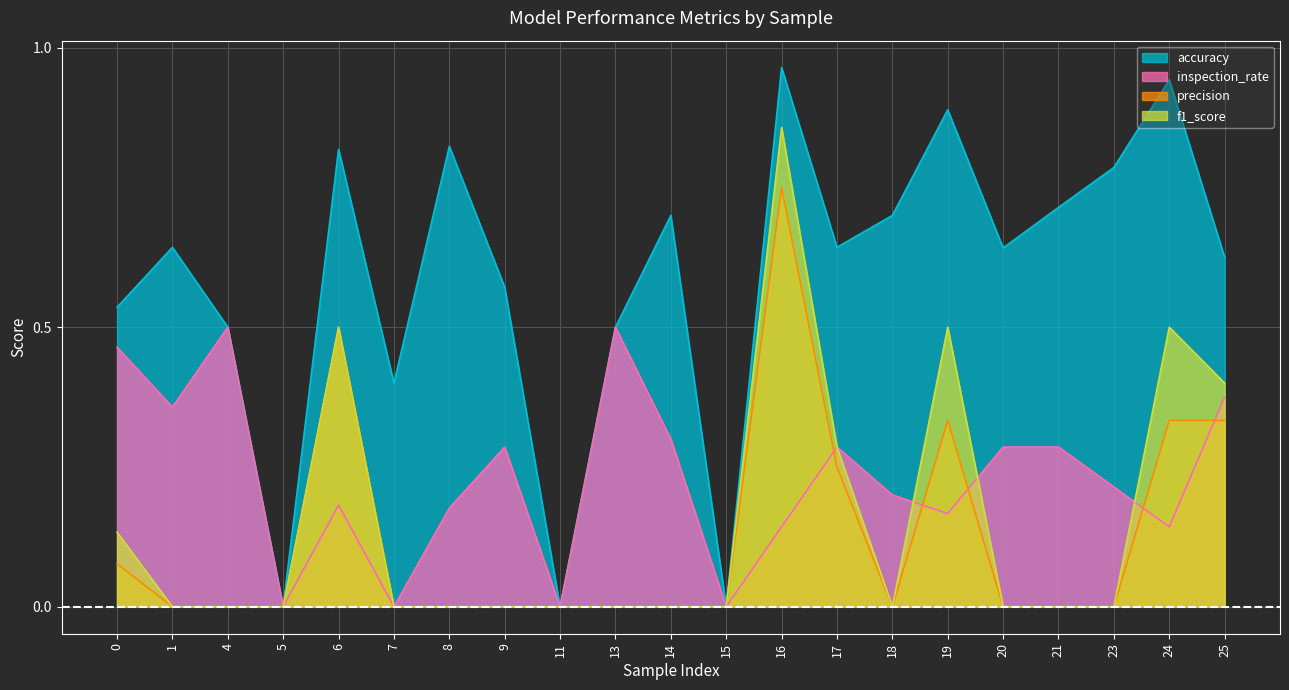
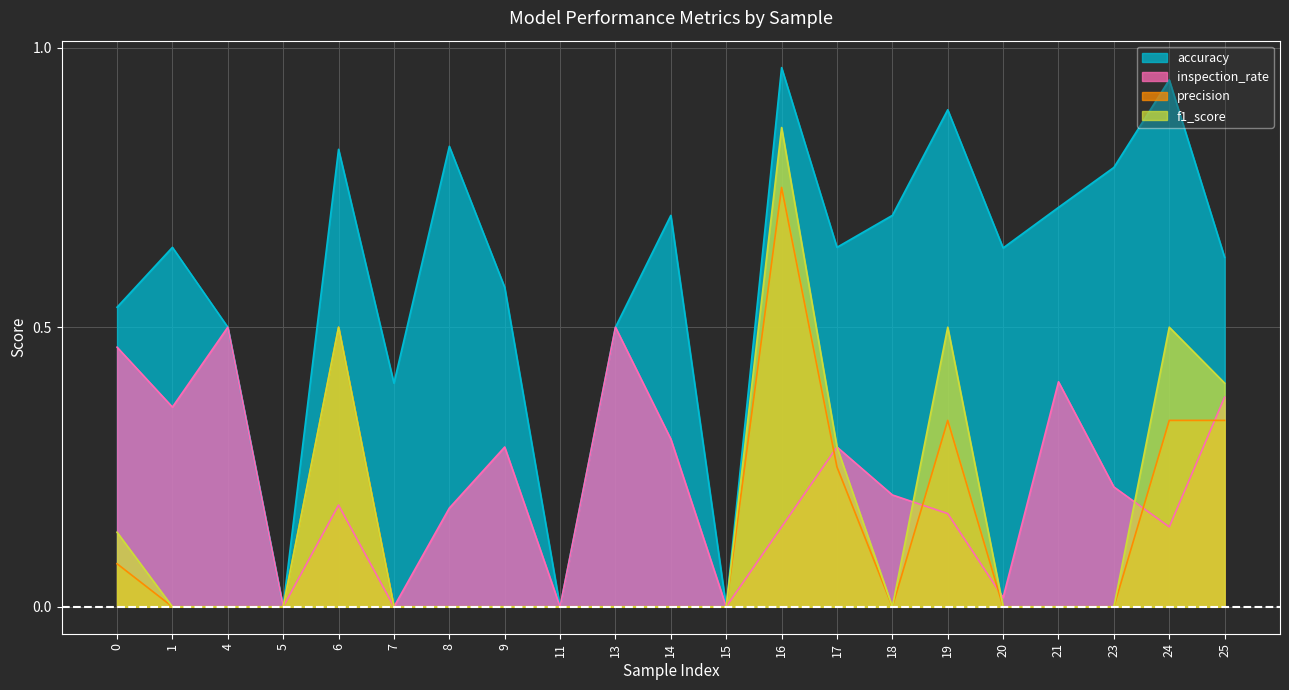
inspection_rate, 20: 0.29 -> 0.02
inspection_rate, 21: 0.29 -> 0.40
